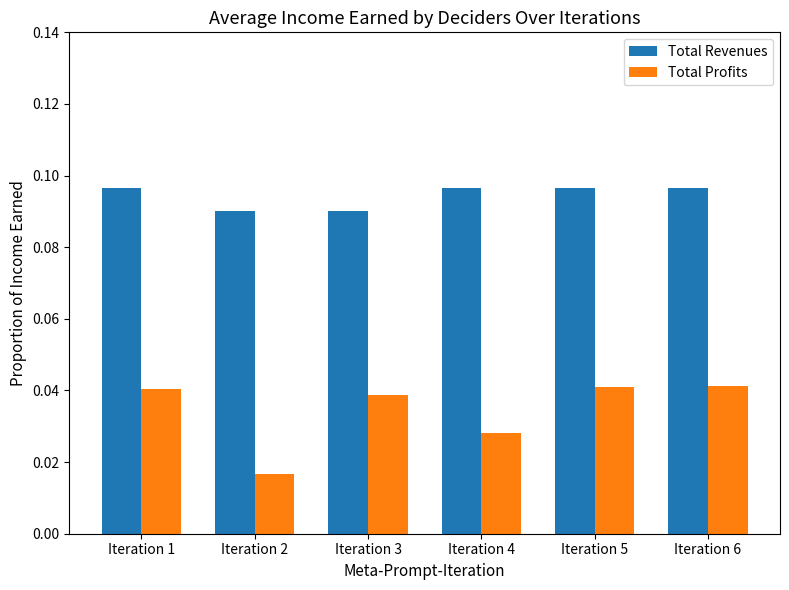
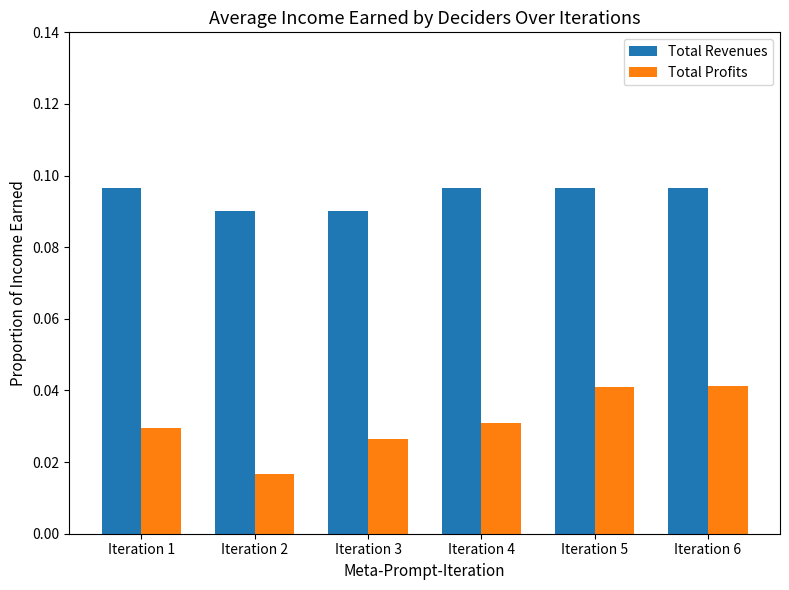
Total Profits, Iteration 1: 0.040 -> 0.029
Total Profits, Iteration 3: 0.039 -> 0.027
Total Profits, Iteration 4: 0.028 -> 0.031
